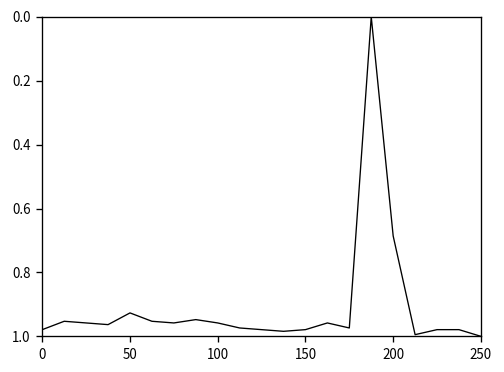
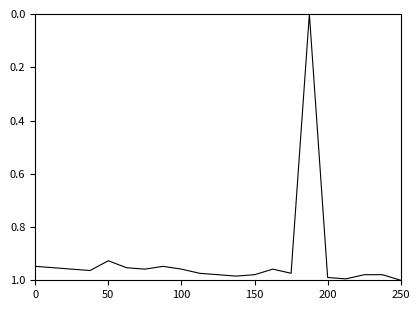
0: 0.98 -> 0.95
200: 0.69 -> 0.99
